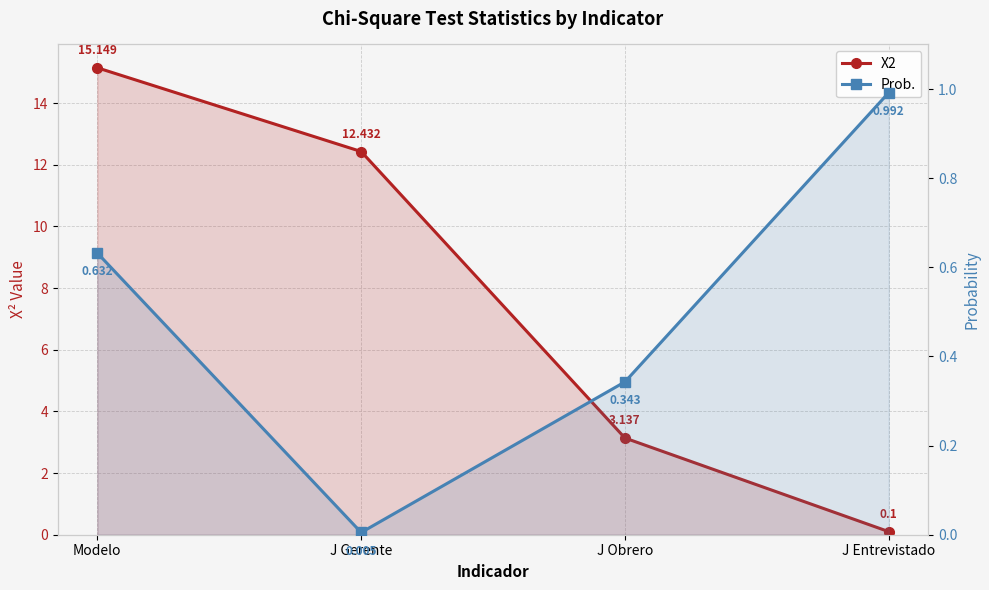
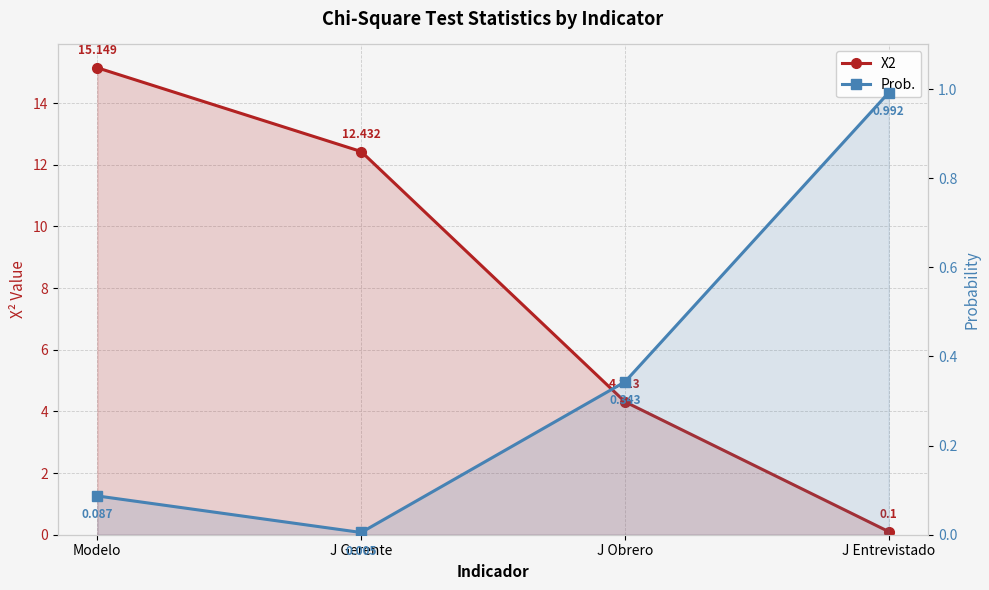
X2, J Obrero: 3.137 -> 4.313
Prob., Modelo: 0.632 -> 0.087
